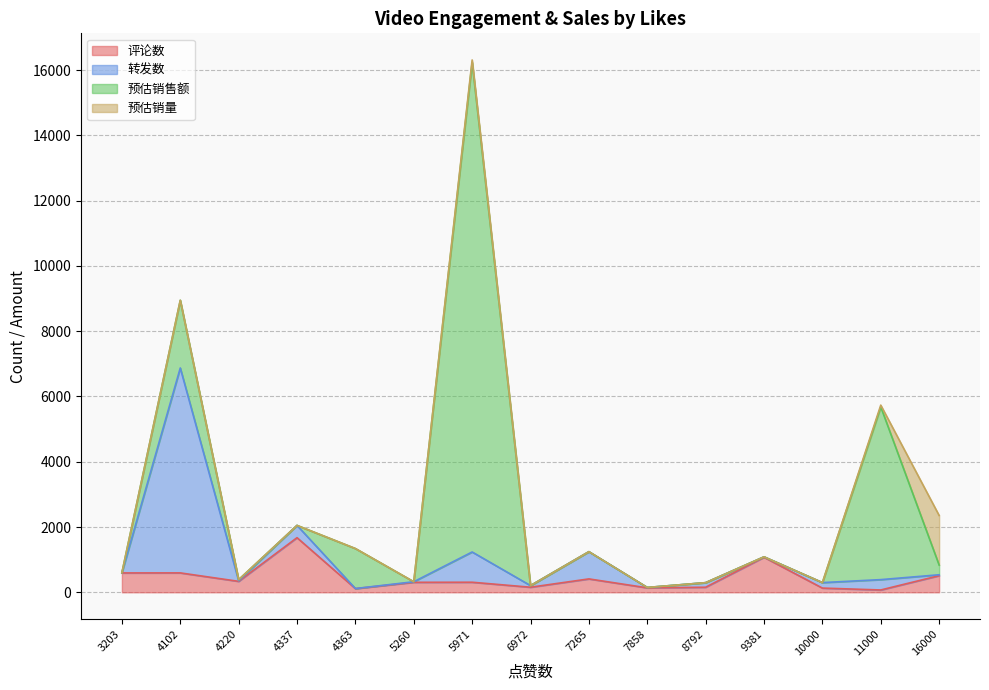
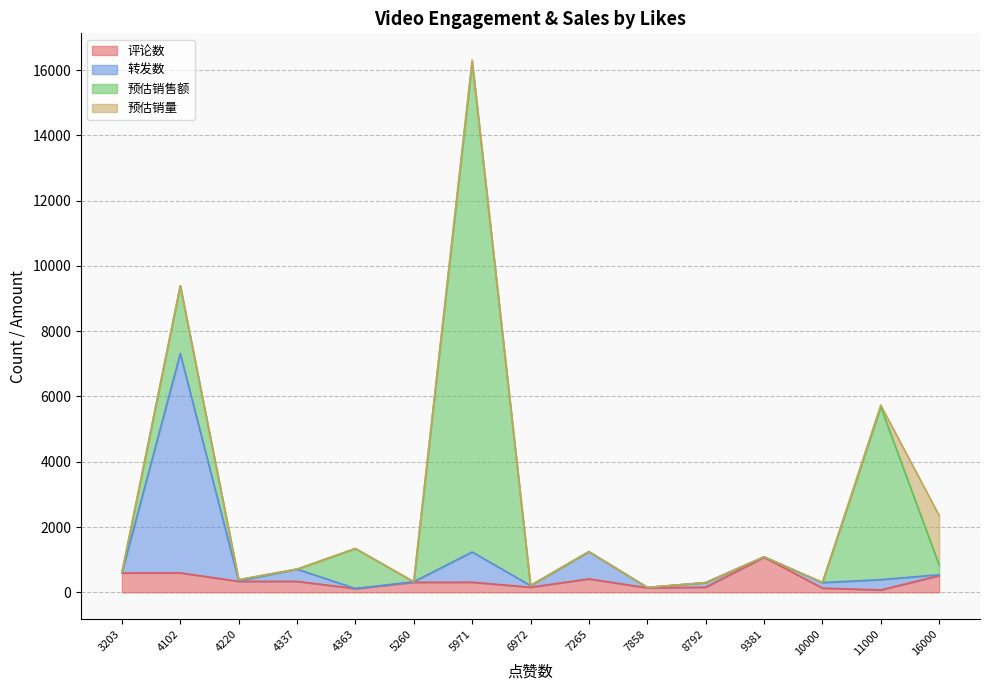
转发数, 4102: 6300 -> 6700
评论数, 4337: 1700 -> 300
